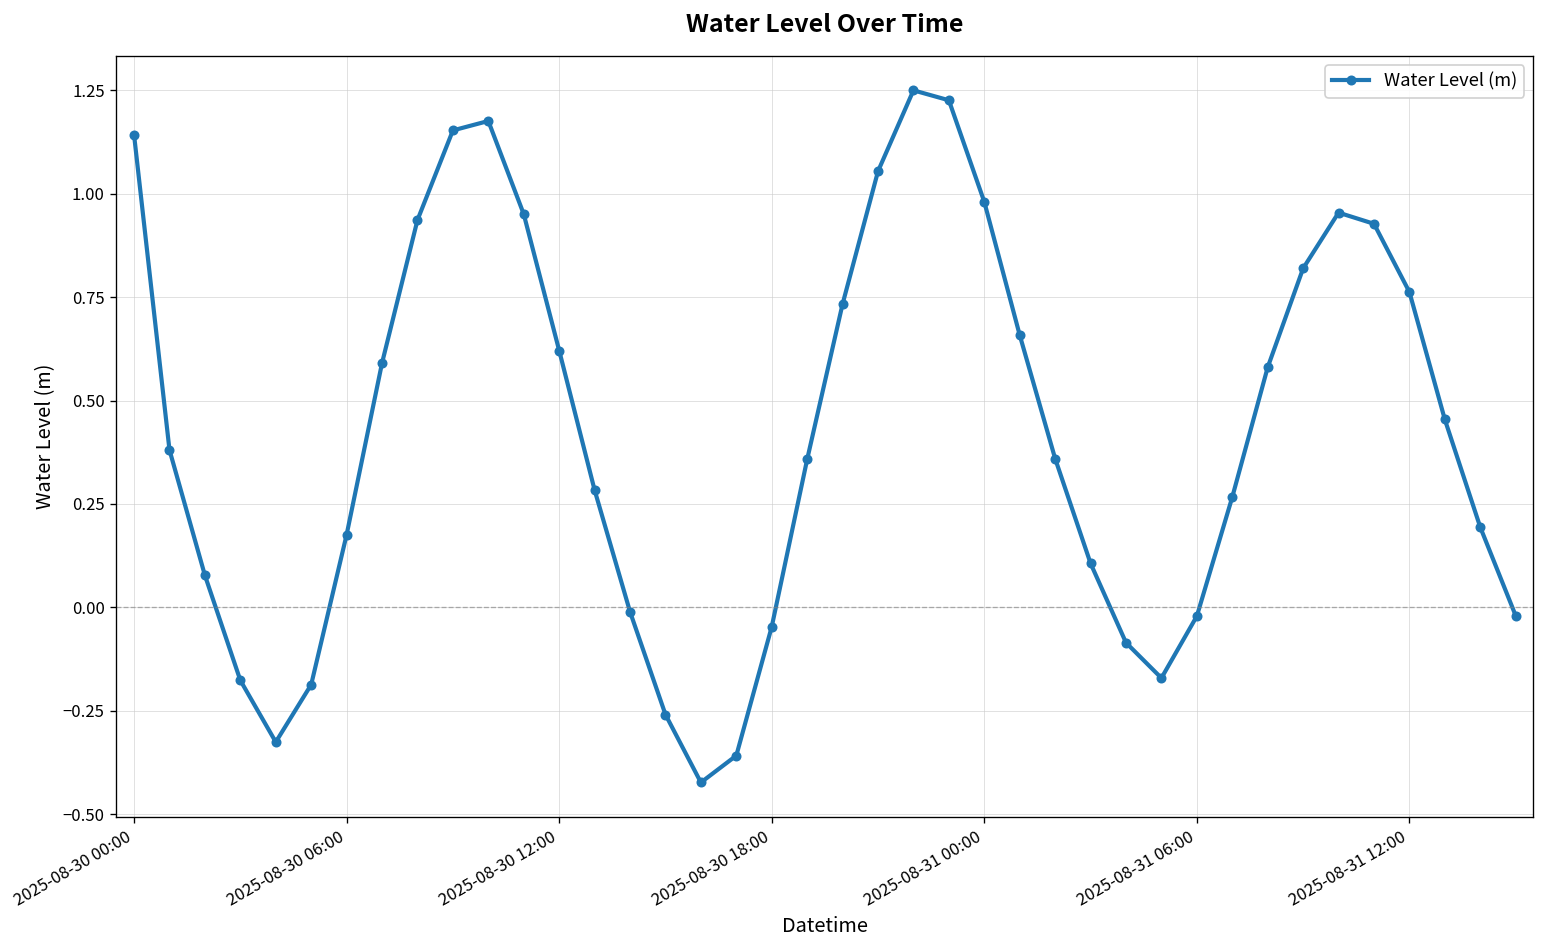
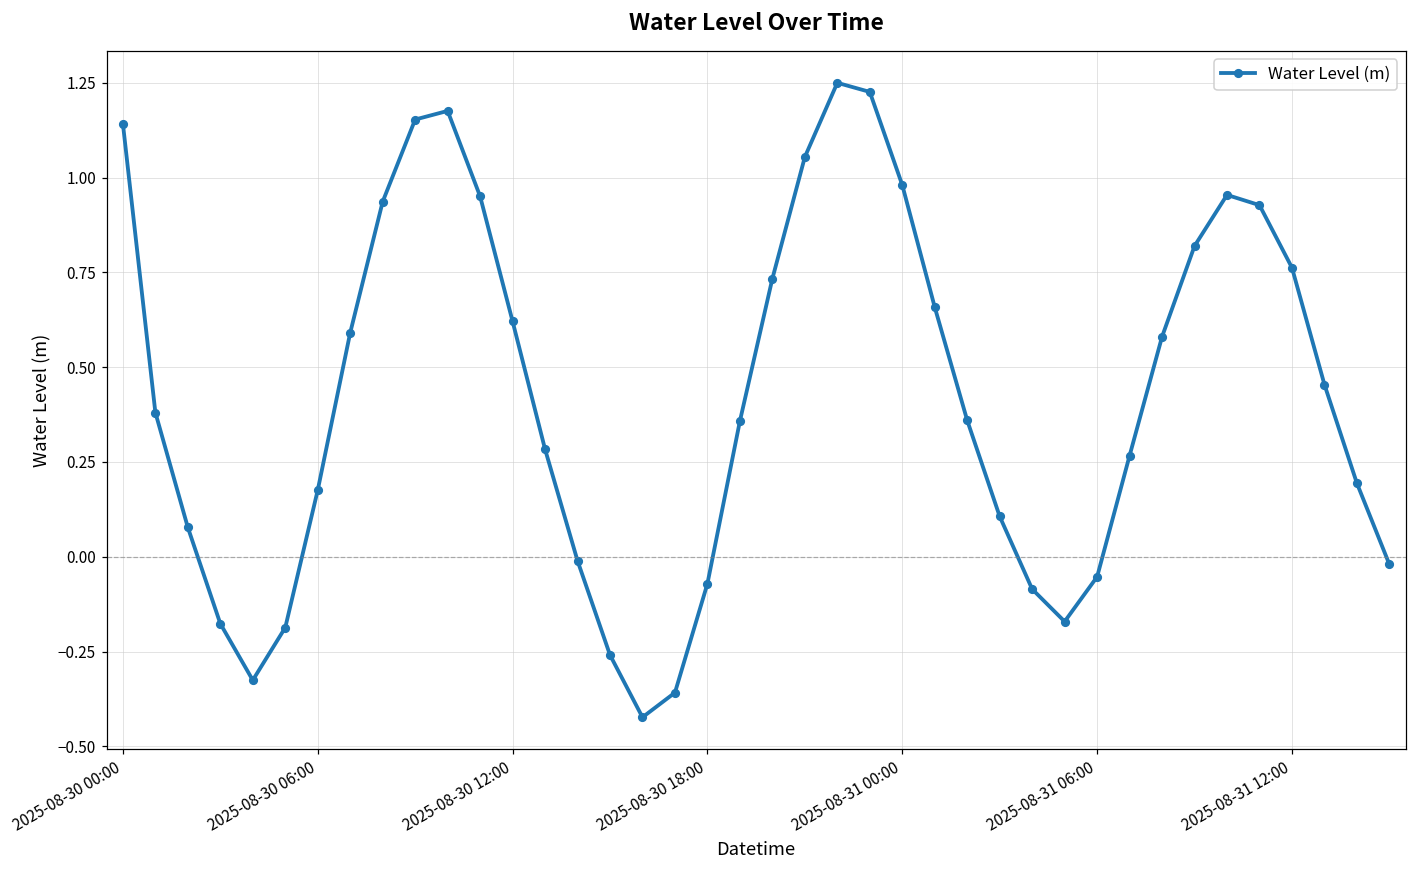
2025-08-30 18:00: -0.05 -> -0.07
2025-08-31 06:00: -0.02 -> -0.05
